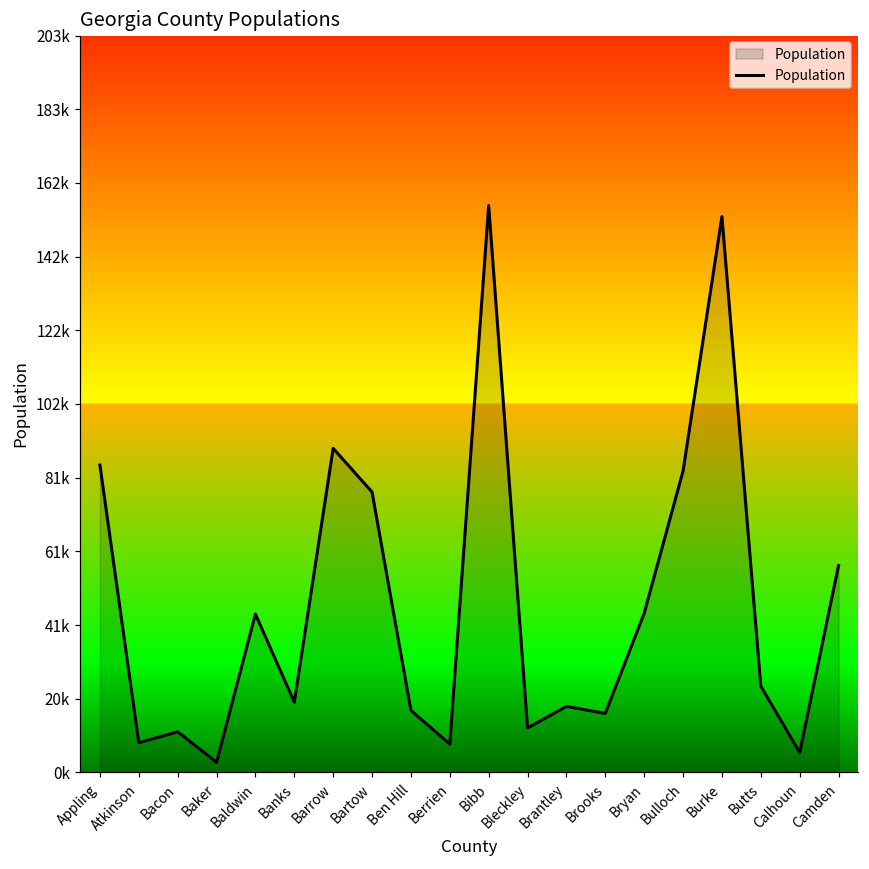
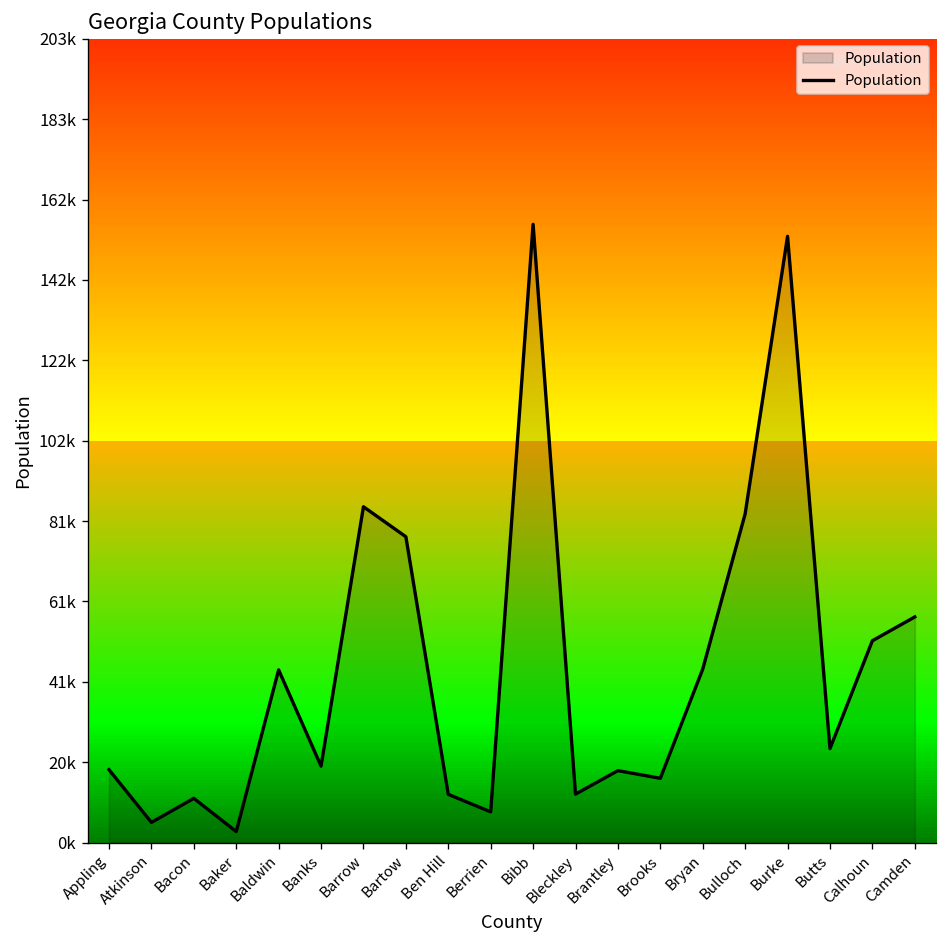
Appling: 85000 -> 18000
Atkinson: 8000 -> 5000
Barrow: 89000 -> 85000
Ben Hill: 17000 -> 12000
Calhoun: 5000 -> 51000
